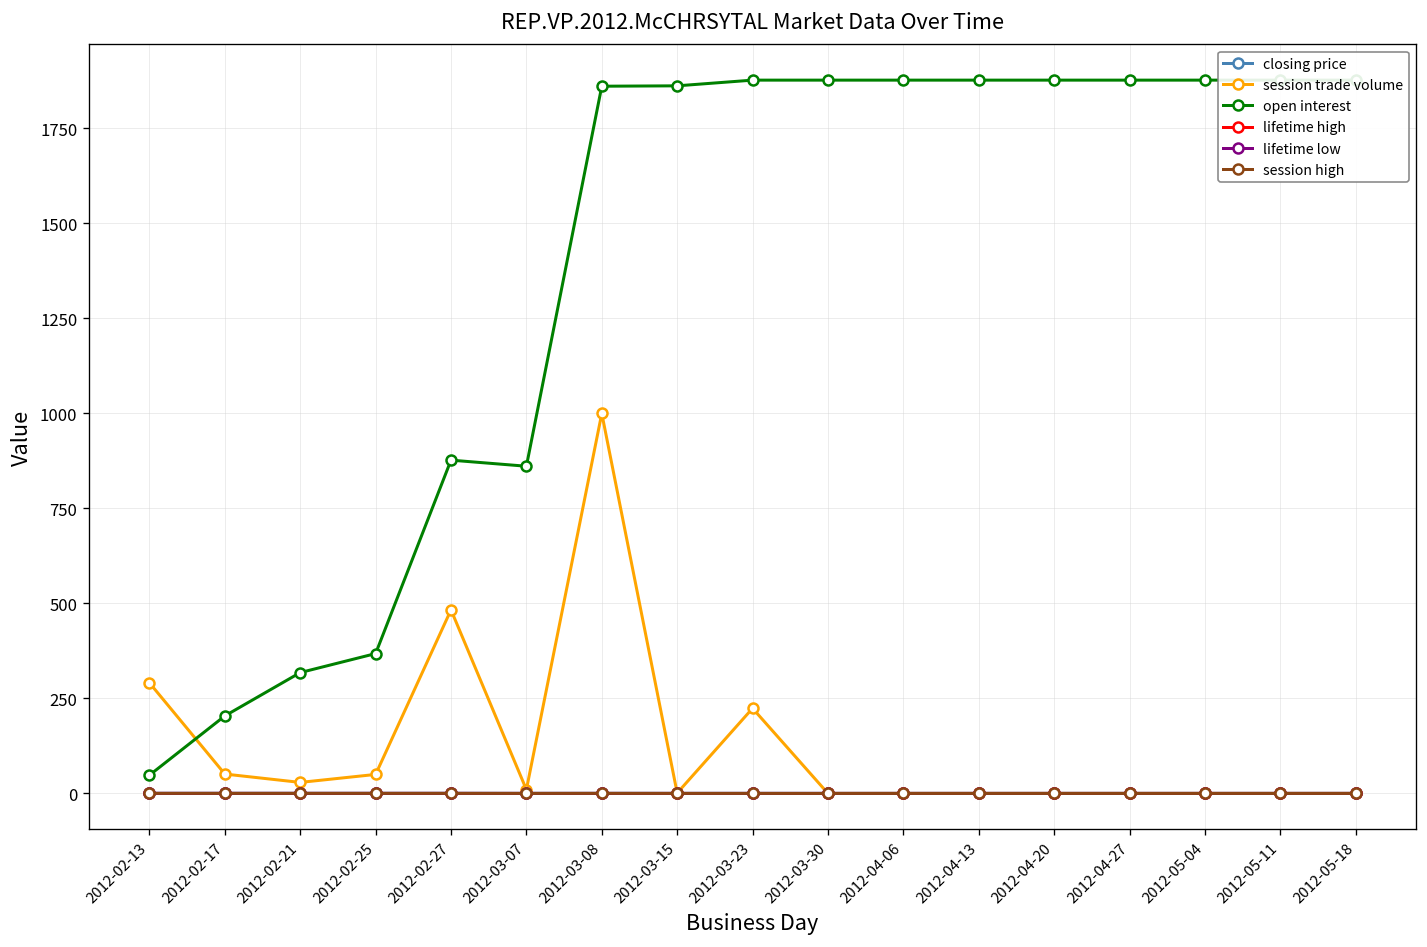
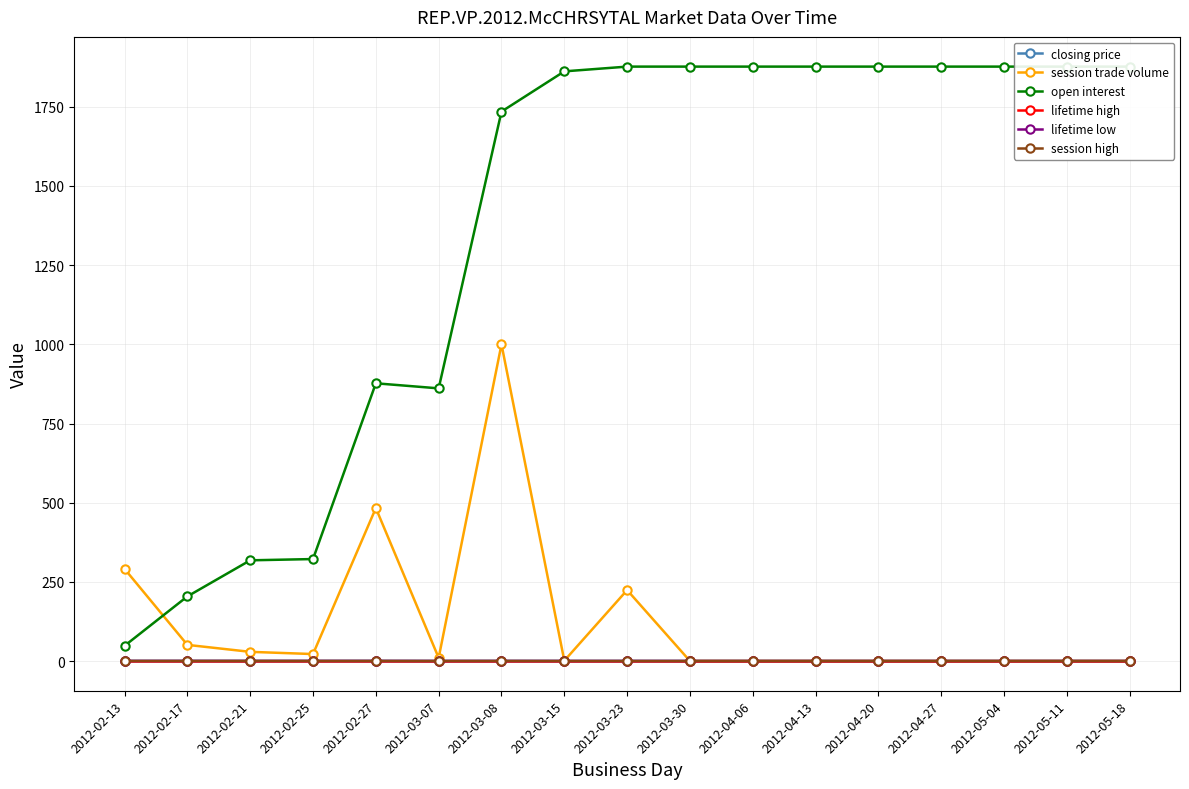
session trade volume, 2012-02-25: 50 -> 20
open interest, 2012-02-25: 370 -> 320
open interest, 2012-03-08: 1860 -> 1740
